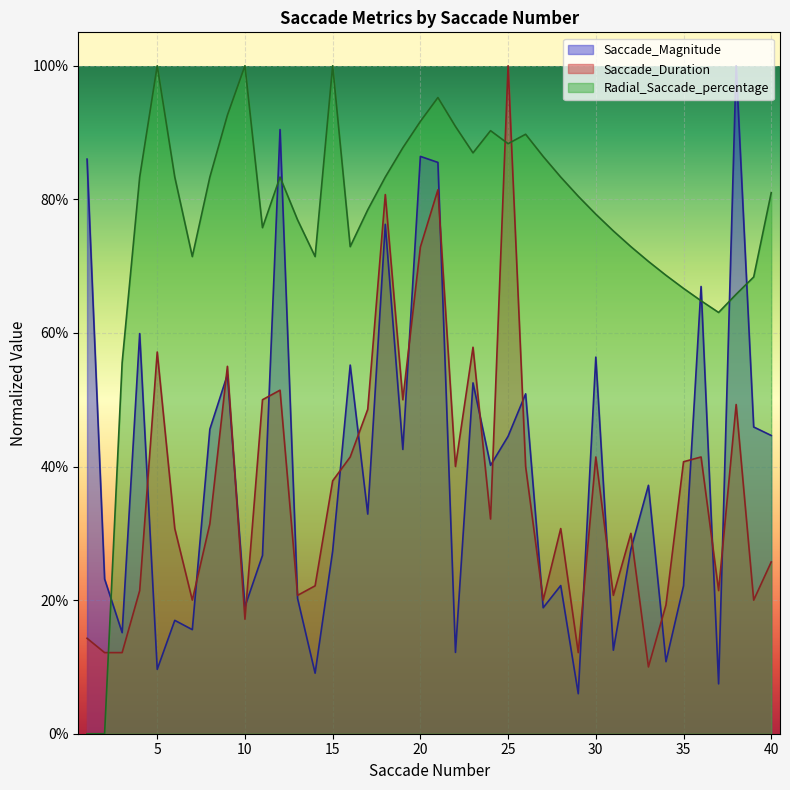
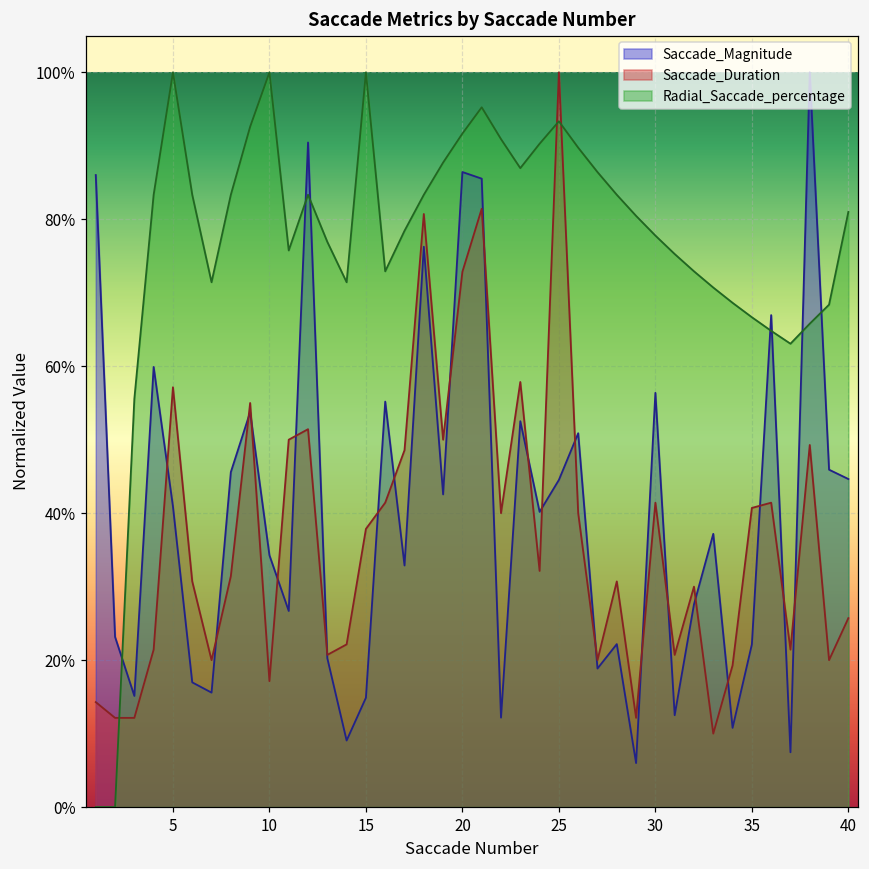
Saccade_Magnitude, 5: 10% -> 41%
Saccade_Magnitude, 10: 19% -> 34%
Saccade_Magnitude, 15: 27% -> 15%
Radial_Saccade_percentage, 25: 88% -> 93%
